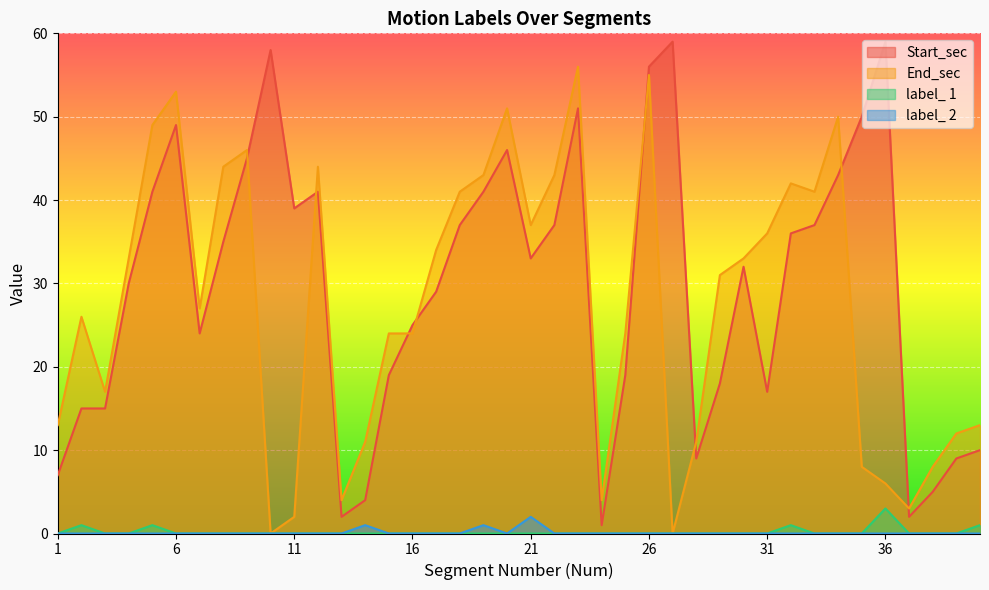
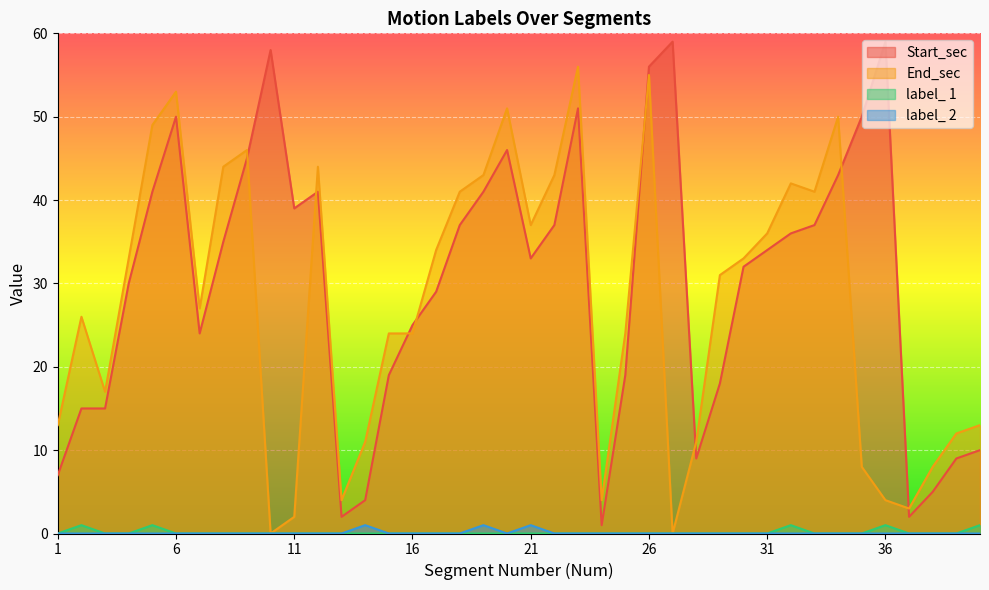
Start_sec, 6: 49 -> 50
label_ 2, 21: 2 -> 1
Start_sec, 31: 17 -> 34
End_sec, 36: 6 -> 4
label_ 1, 36: 3 -> 1
